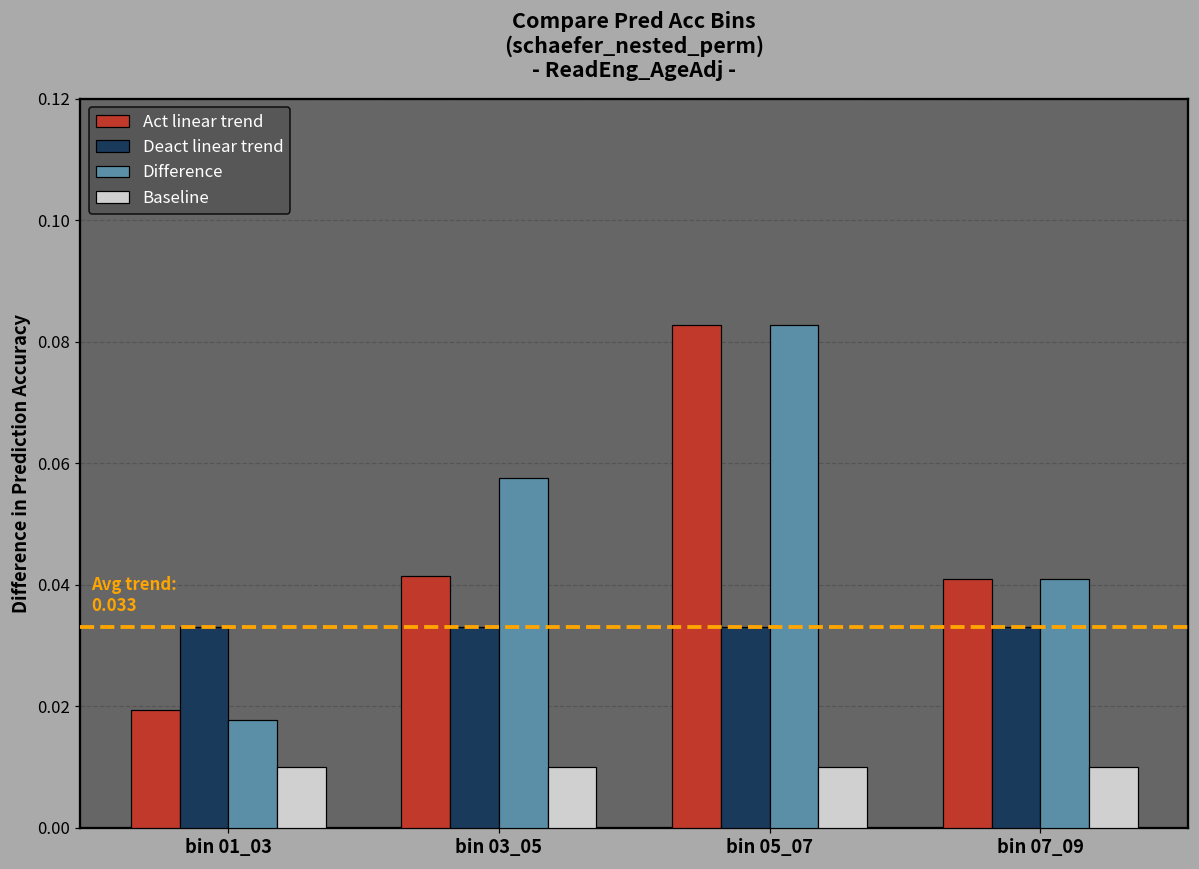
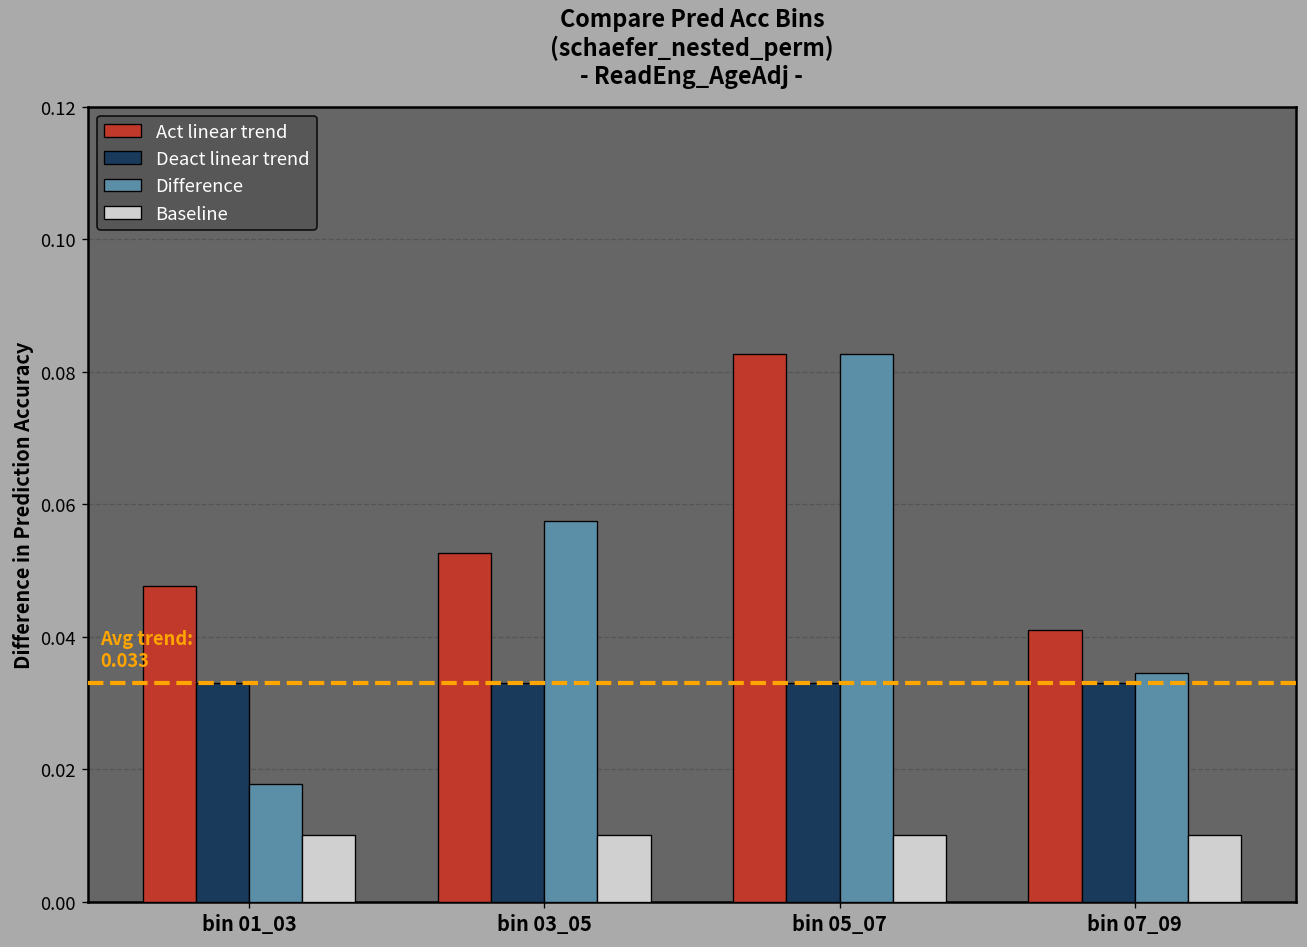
Act linear trend, bin 01_03: 0.019 -> 0.048
Act linear trend, bin 03_05: 0.041 -> 0.053
Difference, bin 07_09: 0.041 -> 0.034
